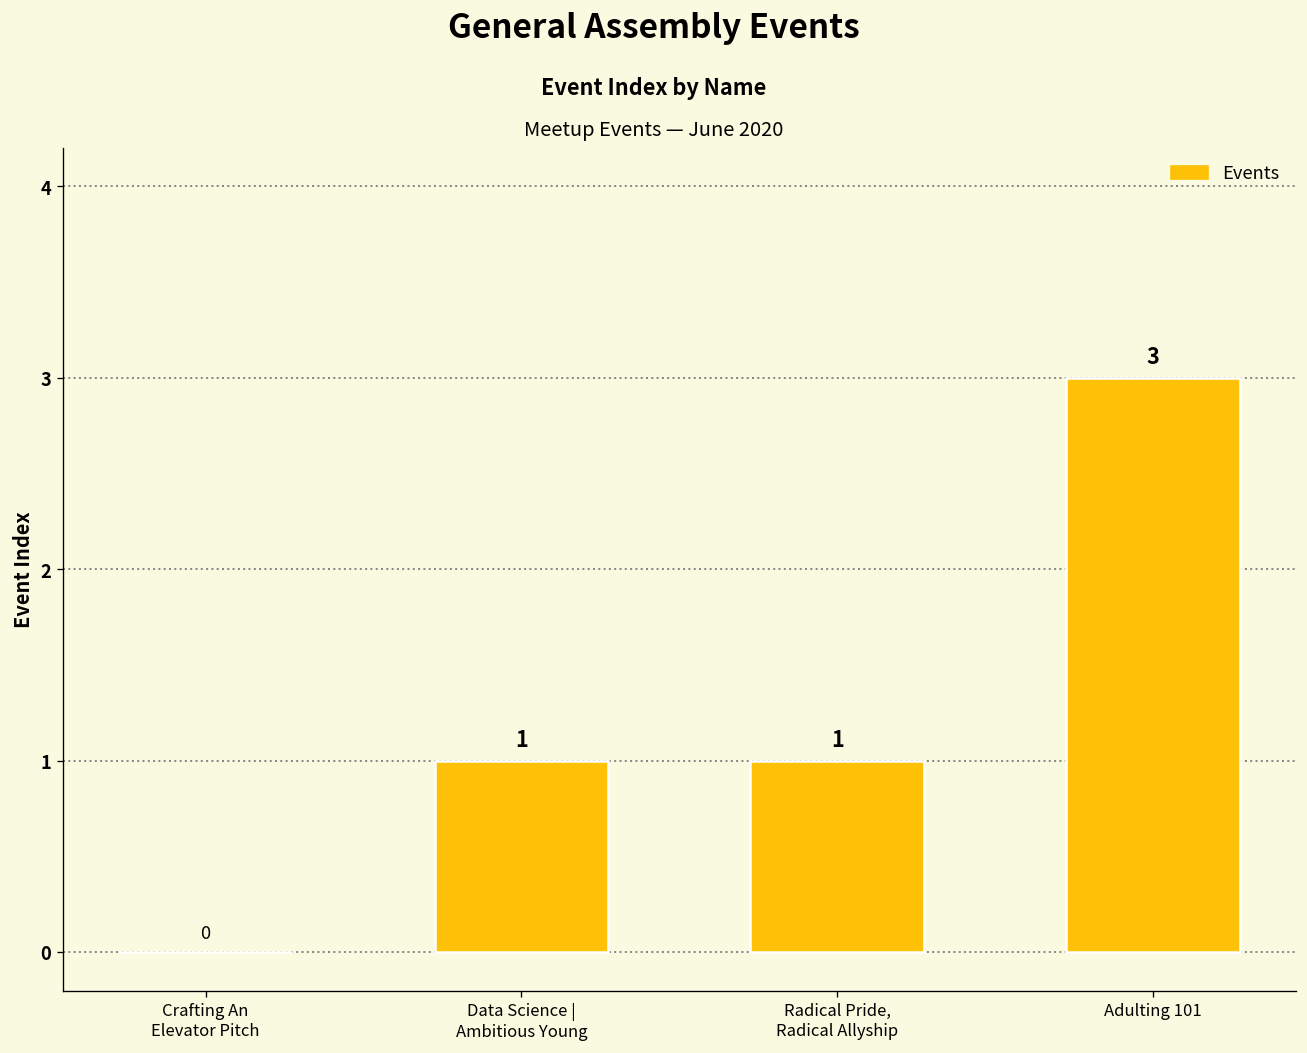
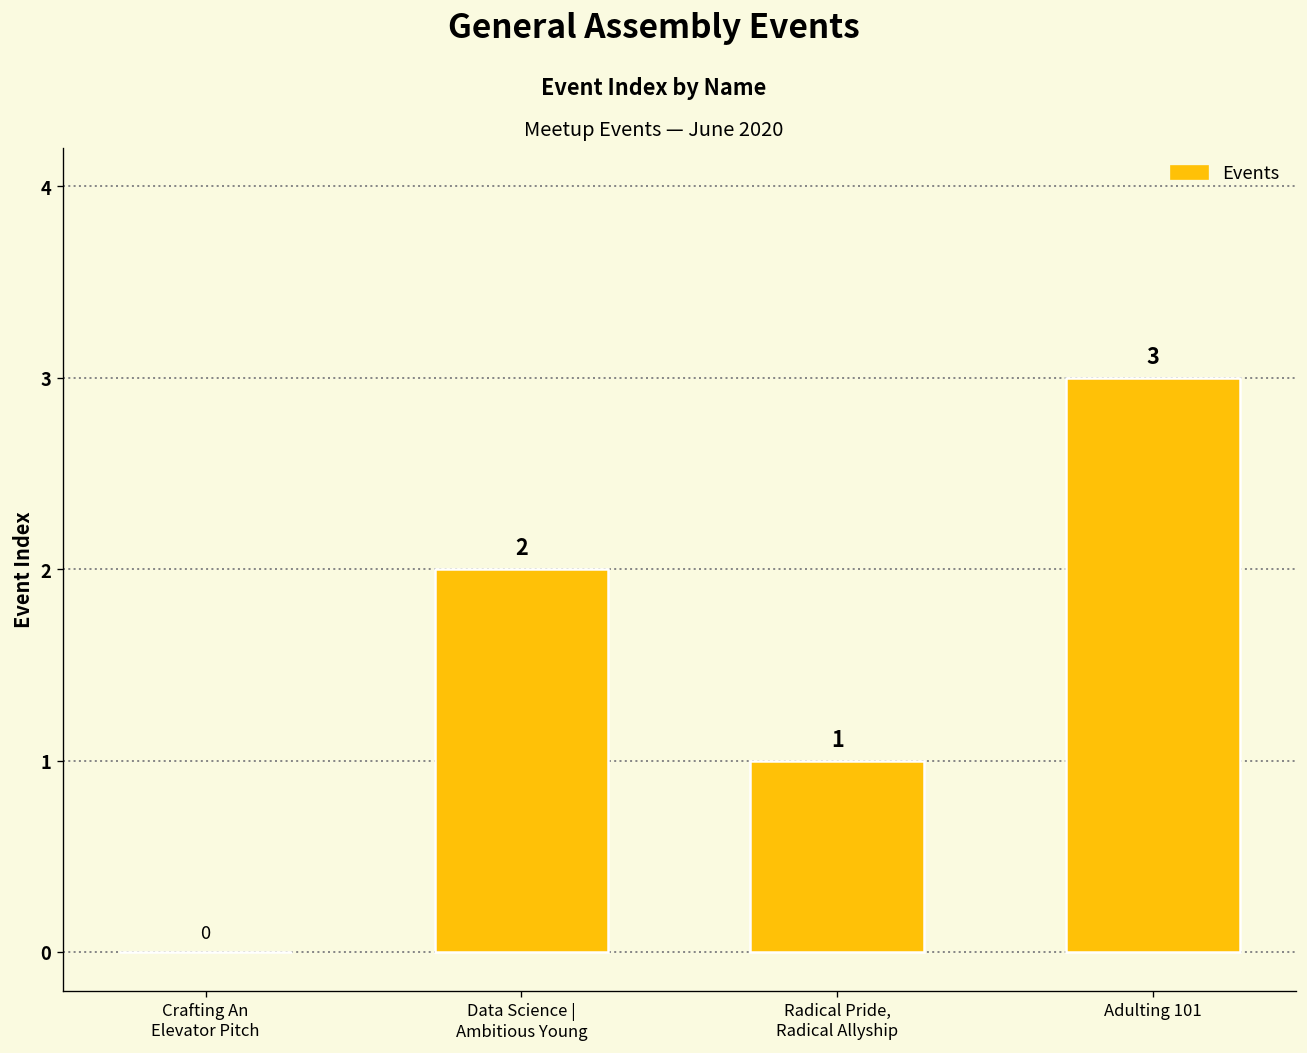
Data Science | Ambitious Young: 1 -> 2
